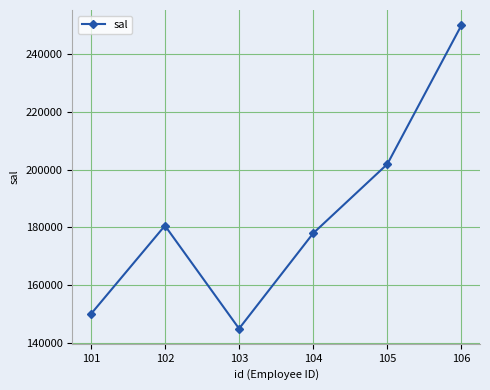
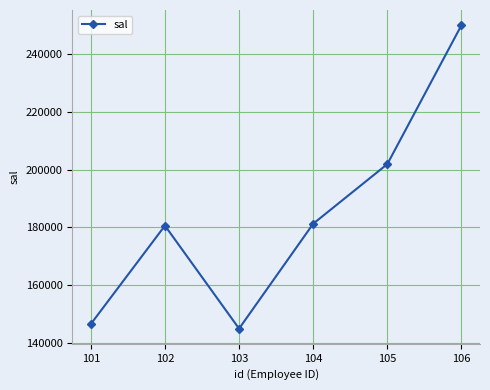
101: 150000 -> 147000
104: 178000 -> 181000
